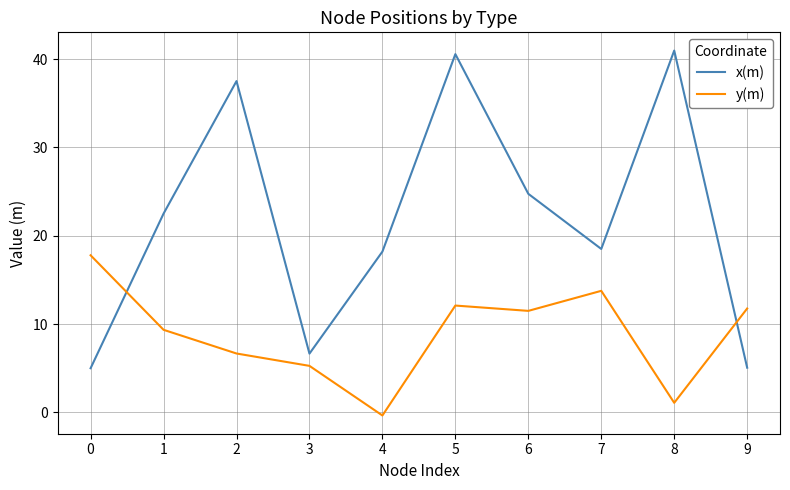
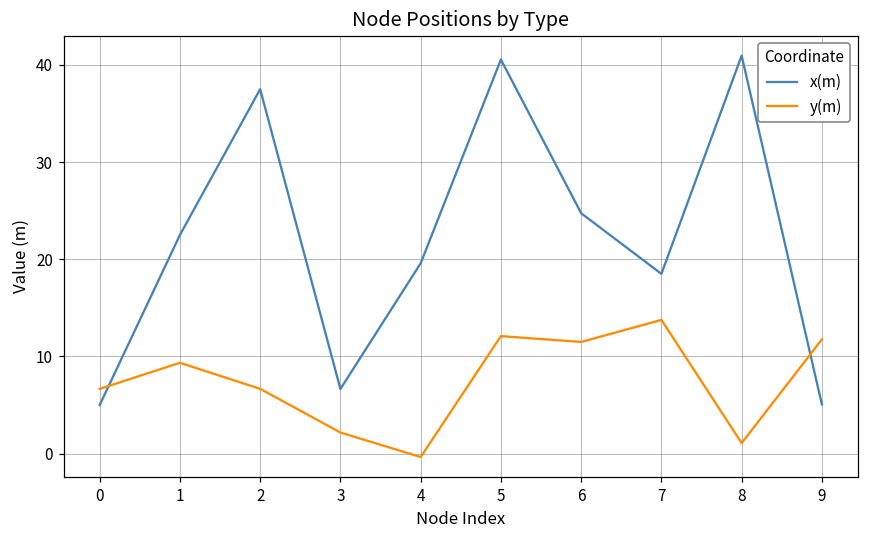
y(m), 0: 18 -> 7
y(m), 3: 5 -> 2
x(m), 4: 18 -> 20
